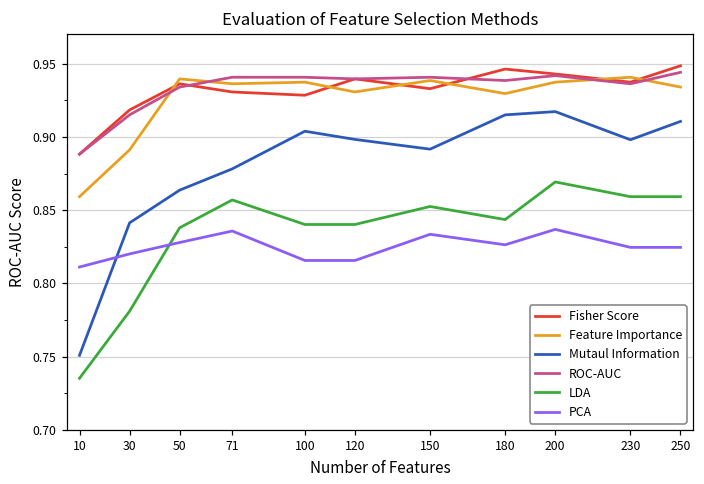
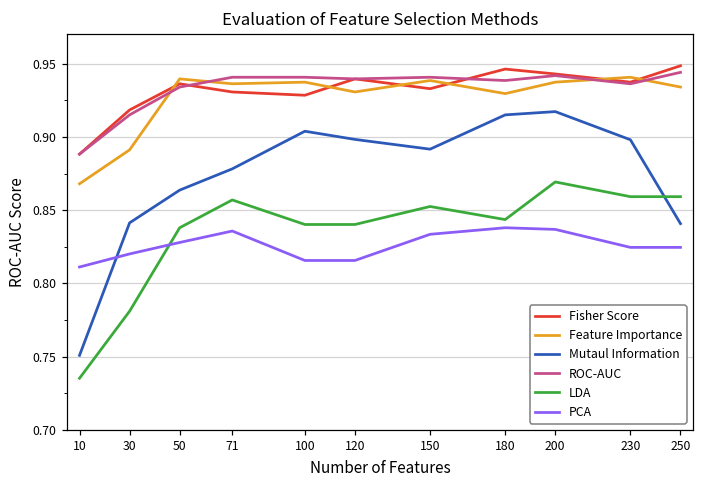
Feature Importance, 10: 0.859 -> 0.868
PCA, 180: 0.826 -> 0.838
Mutaul Information, 250: 0.911 -> 0.841
